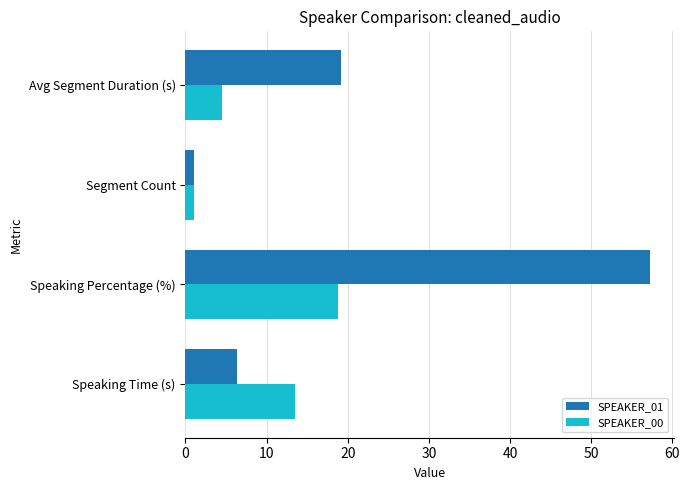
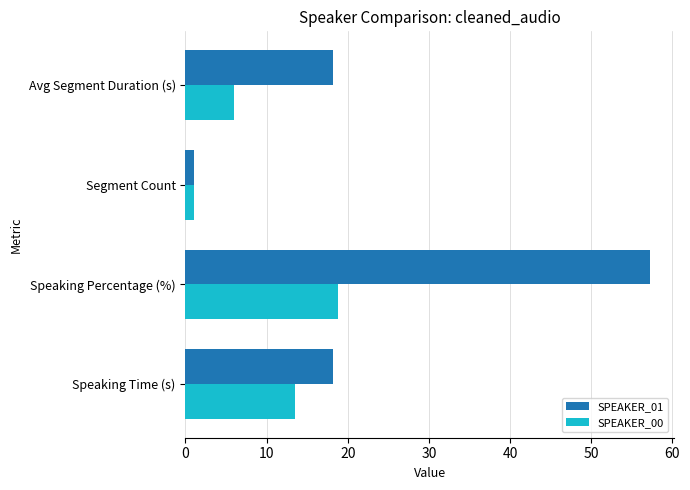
SPEAKER_01, Avg Segment Duration (s): 19 -> 18
SPEAKER_00, Avg Segment Duration (s): 5 -> 6
SPEAKER_01, Speaking Time (s): 6 -> 18
